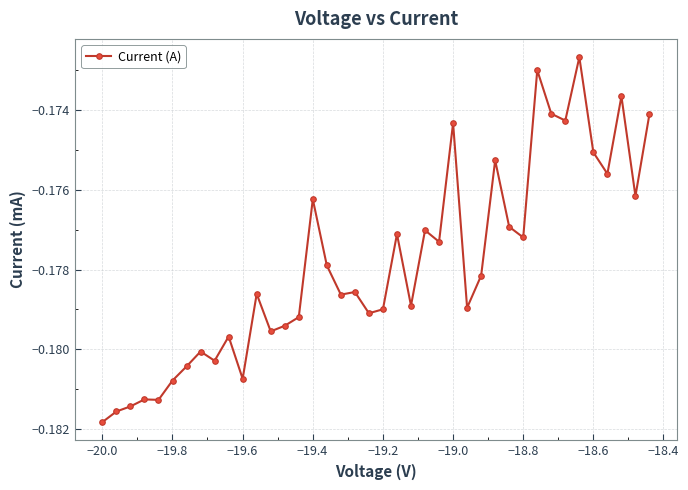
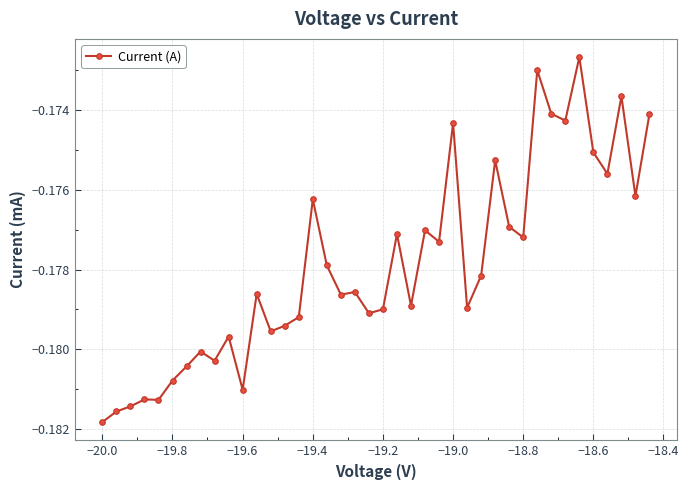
−19.6: -0.1807 -> -0.1810
